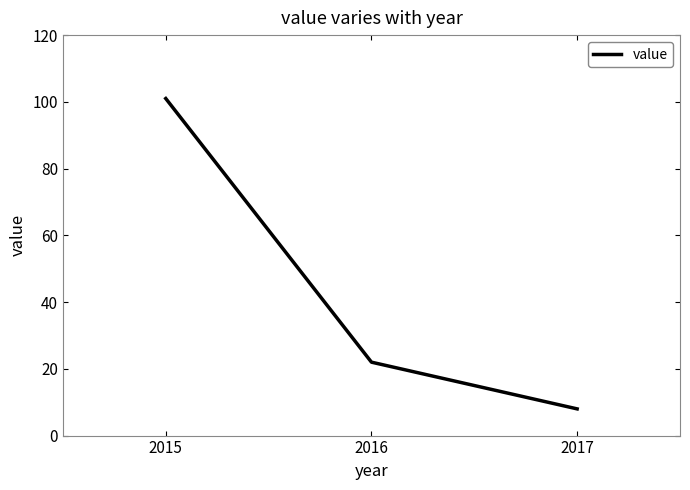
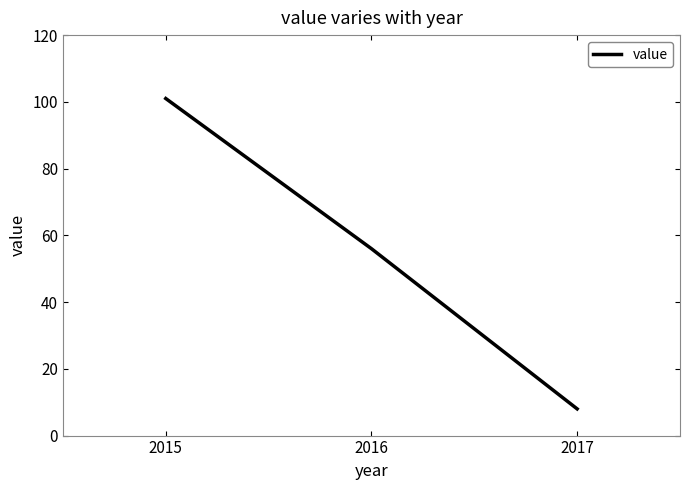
2016: 22 -> 56
